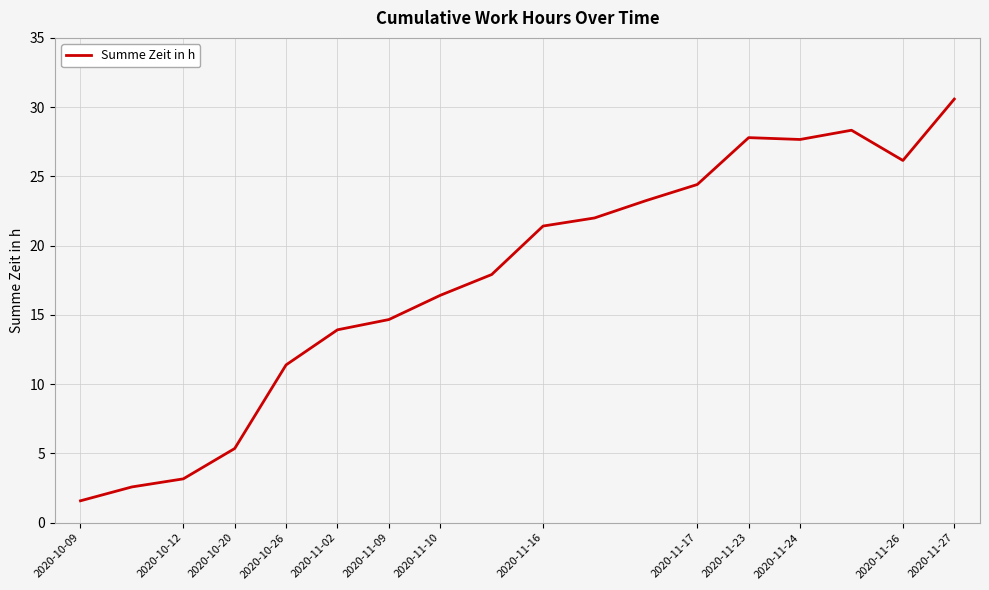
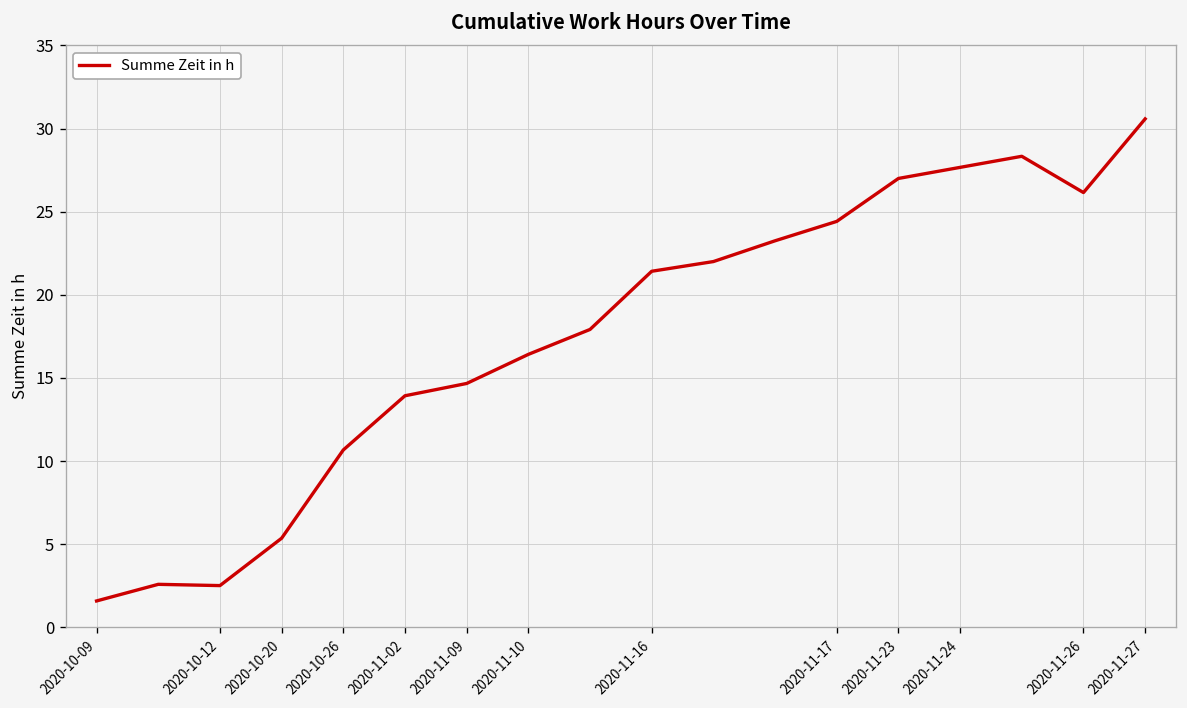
2020-10-12: 3.2 -> 2.5
2020-10-26: 11.4 -> 10.7
2020-11-23: 27.8 -> 27.0
